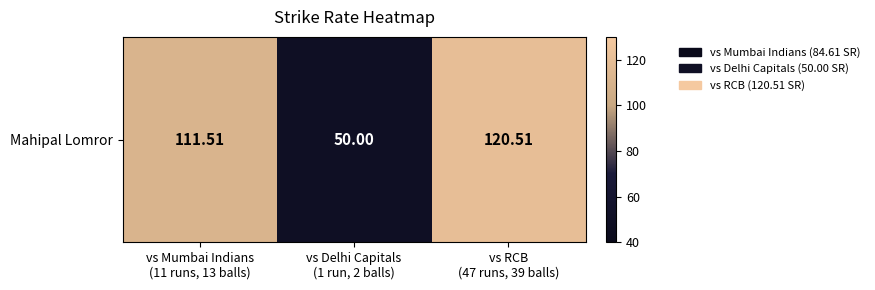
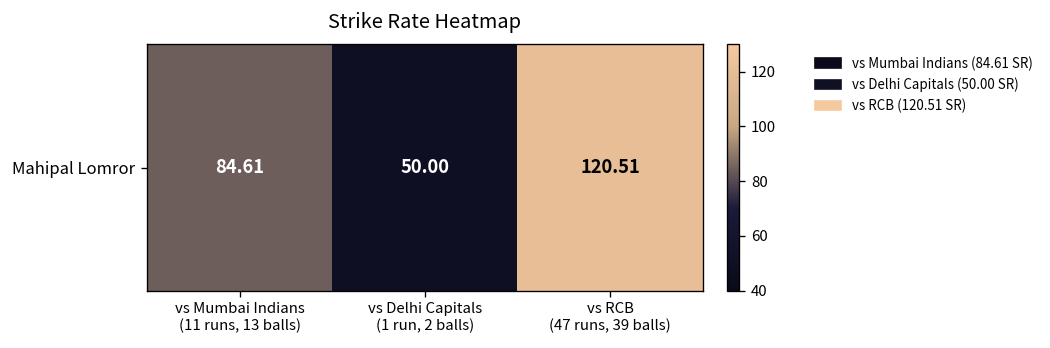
Mahipal Lomror, vs Mumbai Indians (11 runs, 13 balls): 111.51 -> 84.61
